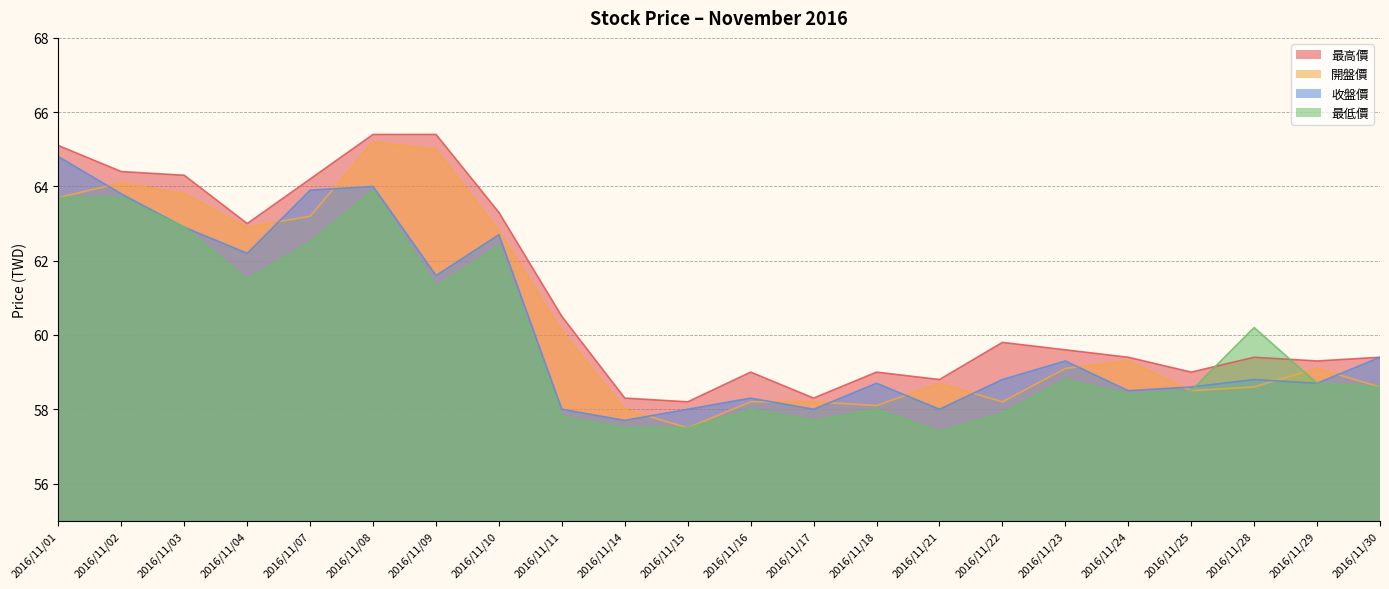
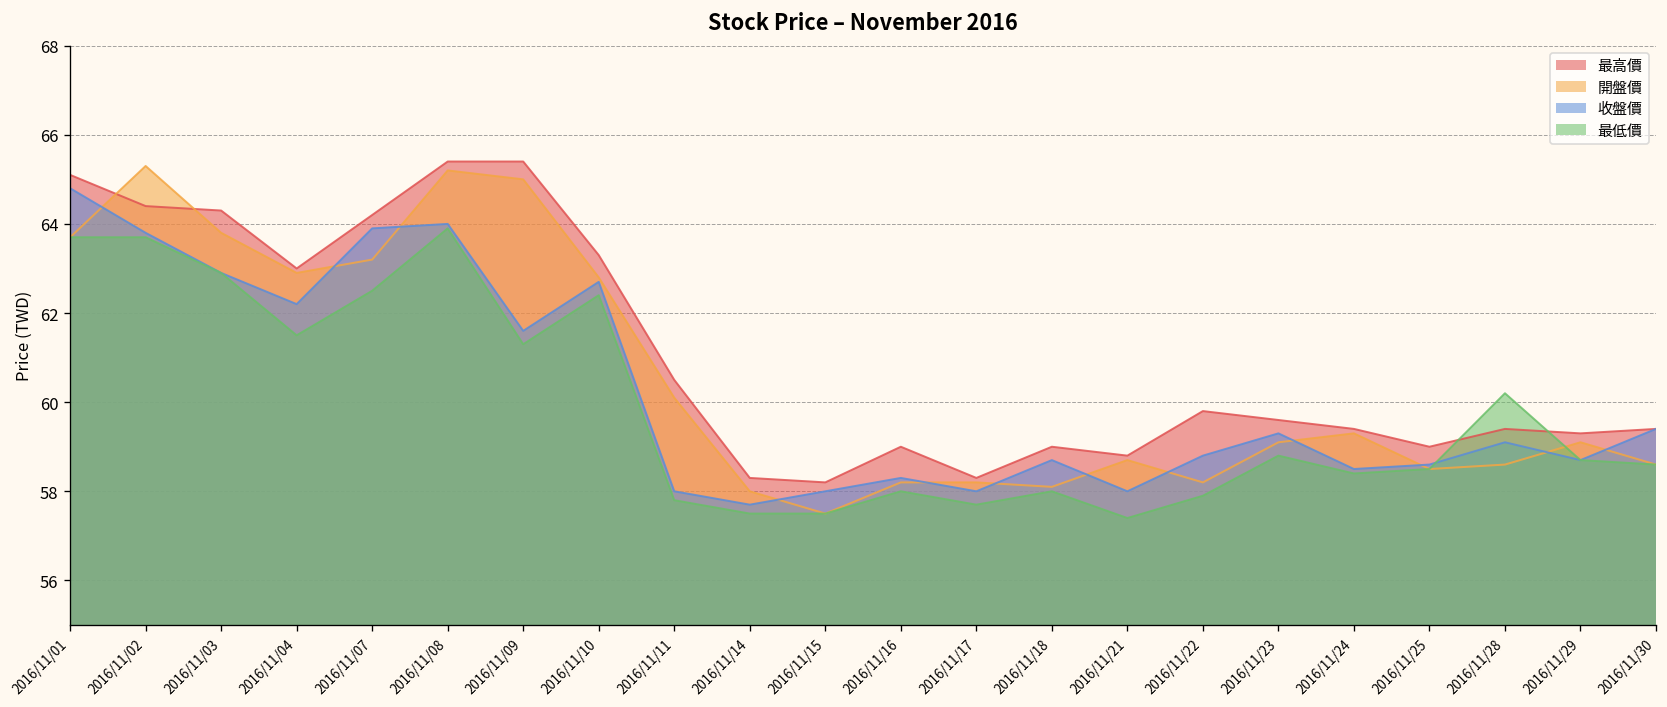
開盤價, 2016/11/02: 64.1 -> 65.3
收盤價, 2016/11/28: 58.8 -> 59.1
